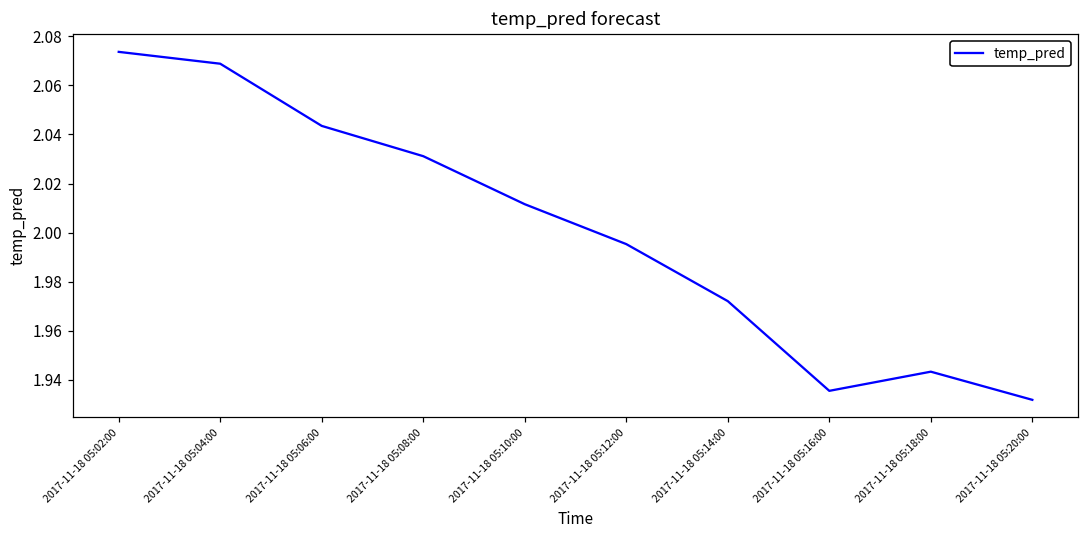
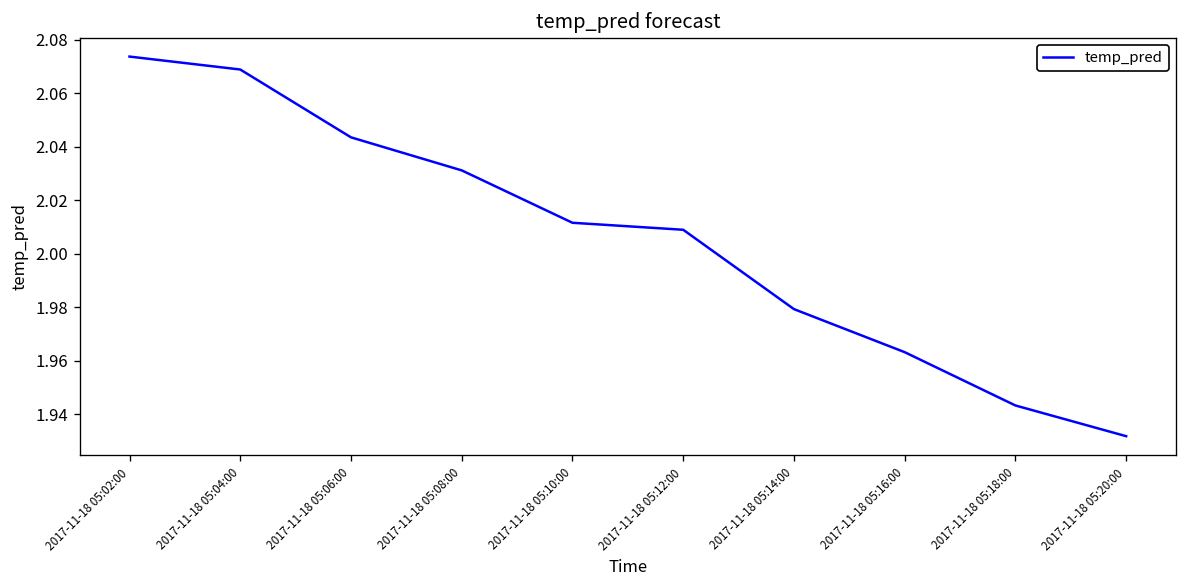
2017-11-18 05:12:00: 1.995 -> 2.009
2017-11-18 05:14:00: 1.972 -> 1.979
2017-11-18 05:16:00: 1.936 -> 1.963
